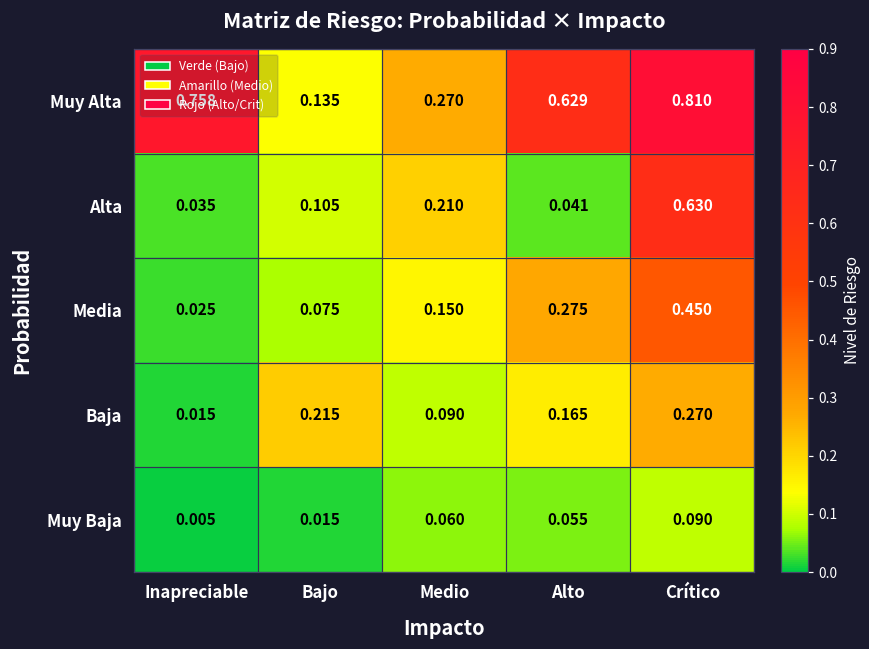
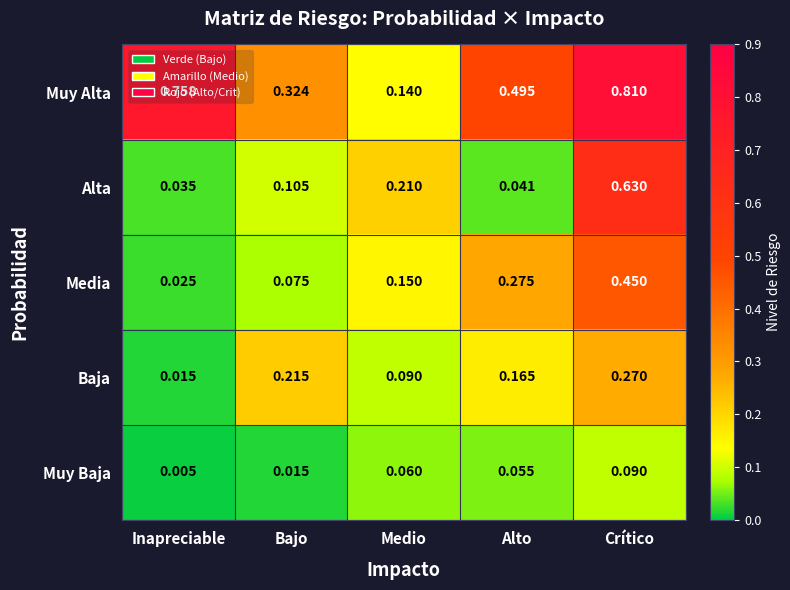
Muy Alta, Bajo: 0.135 -> 0.324
Muy Alta, Medio: 0.270 -> 0.140
Muy Alta, Alto: 0.629 -> 0.495
